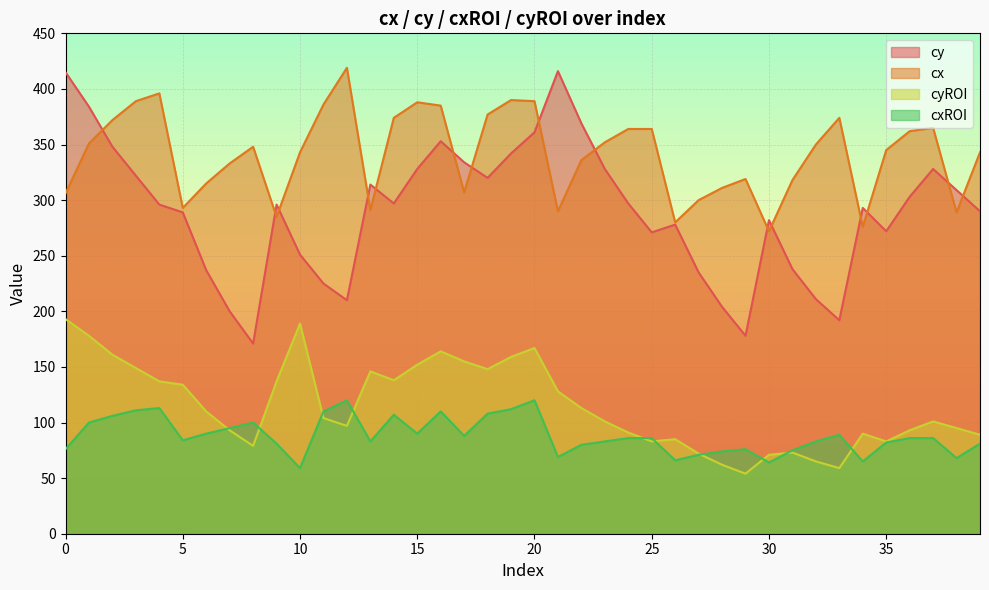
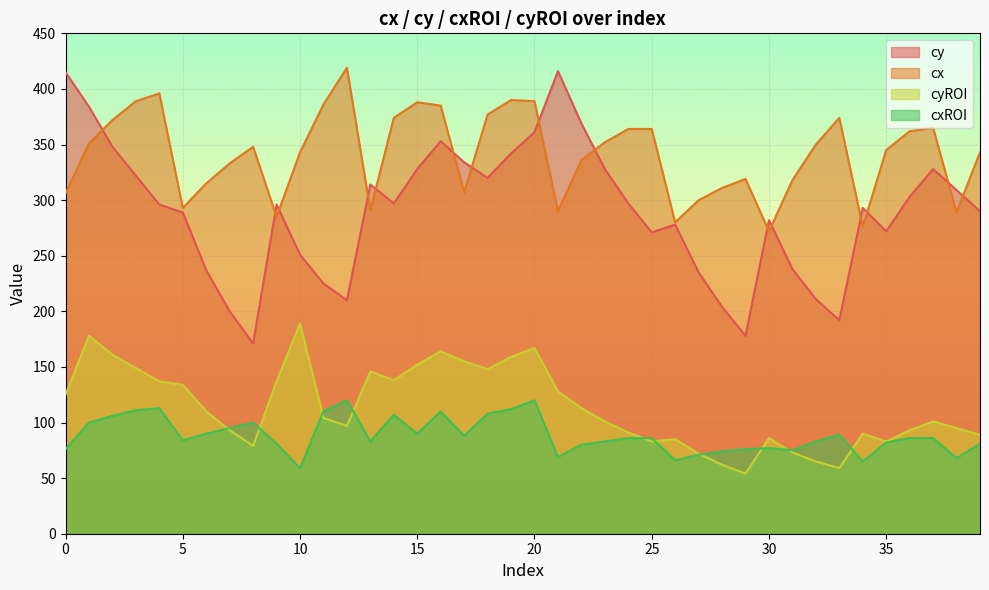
cyROI, 0: 193 -> 125
cyROI, 30: 71 -> 86
cxROI, 30: 64 -> 77
